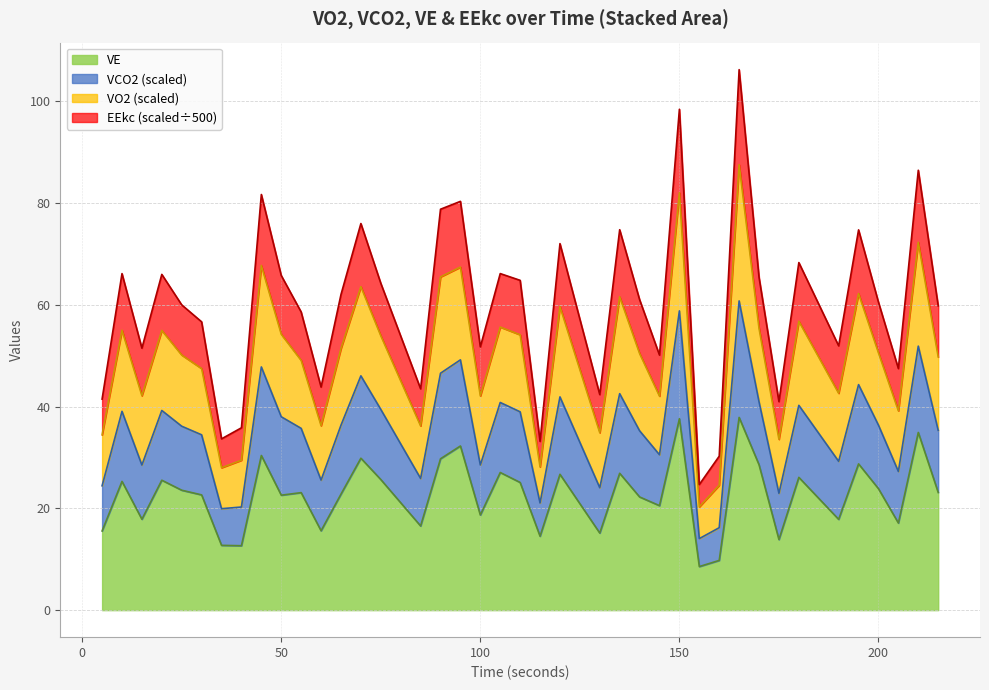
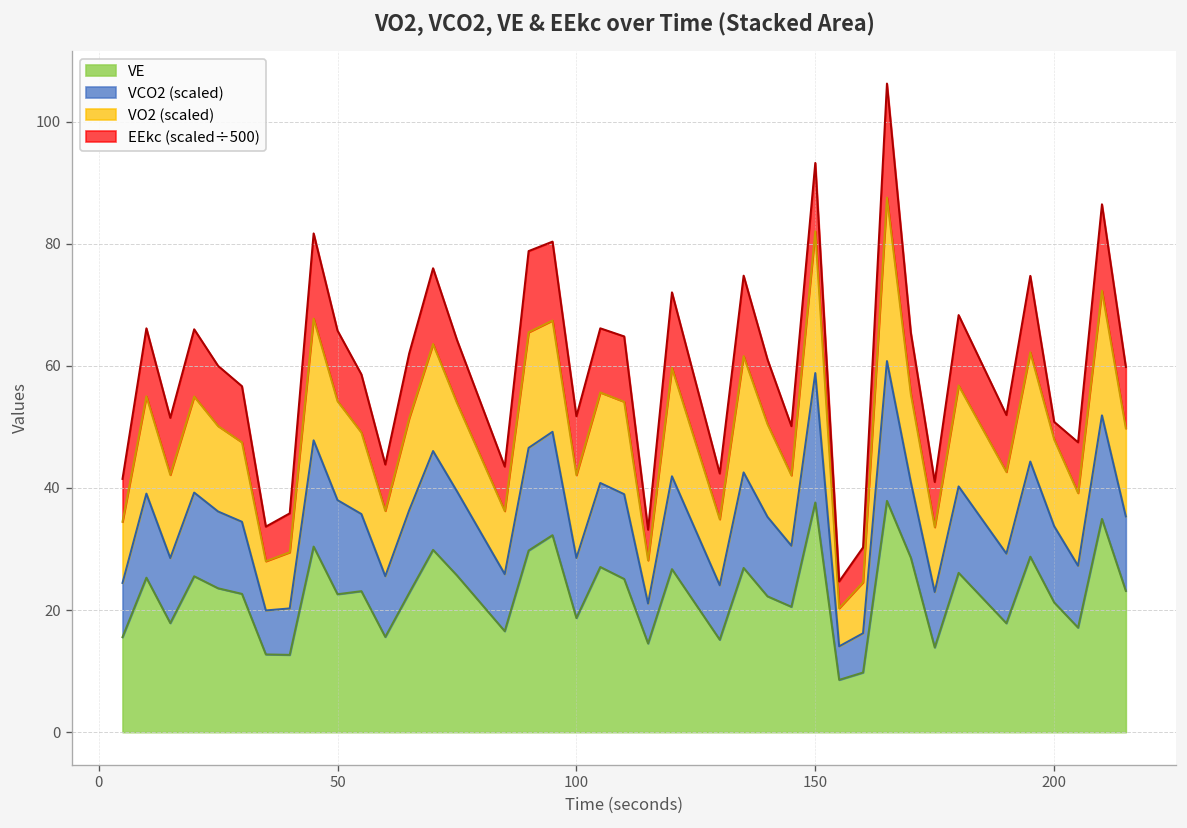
EEkc (scaled÷500), 150: 16 -> 11
VE, 200: 24 -> 21
EEkc (scaled÷500), 200: 10 -> 3
